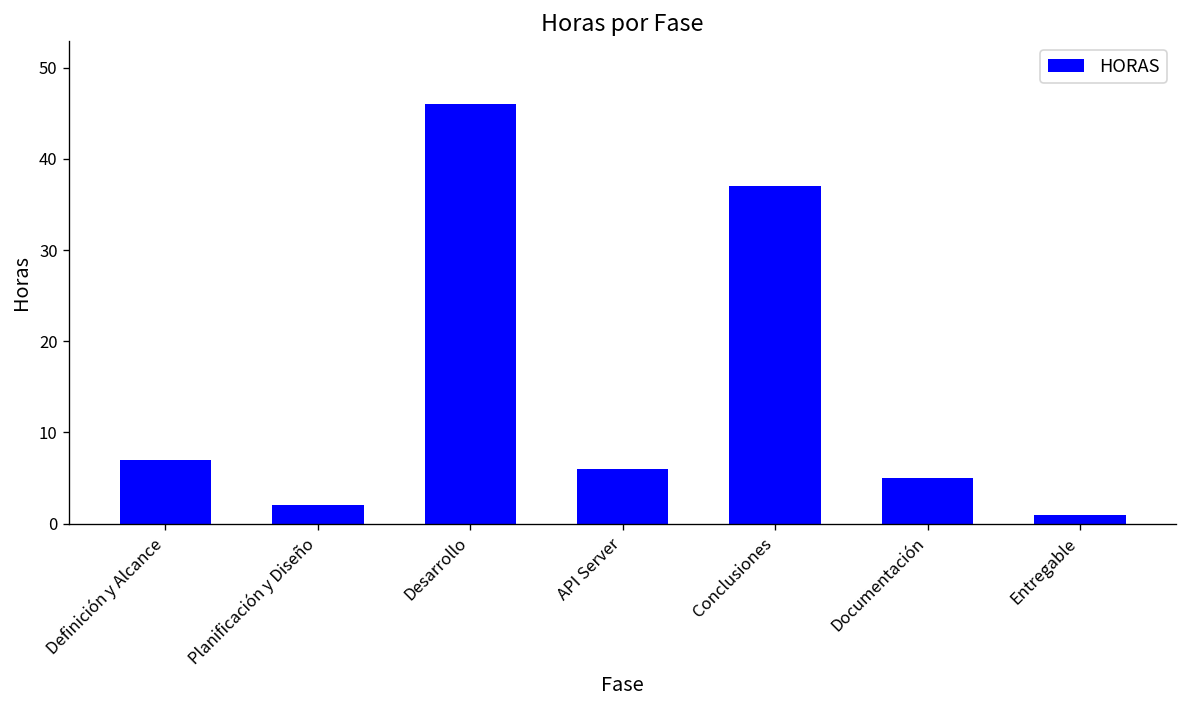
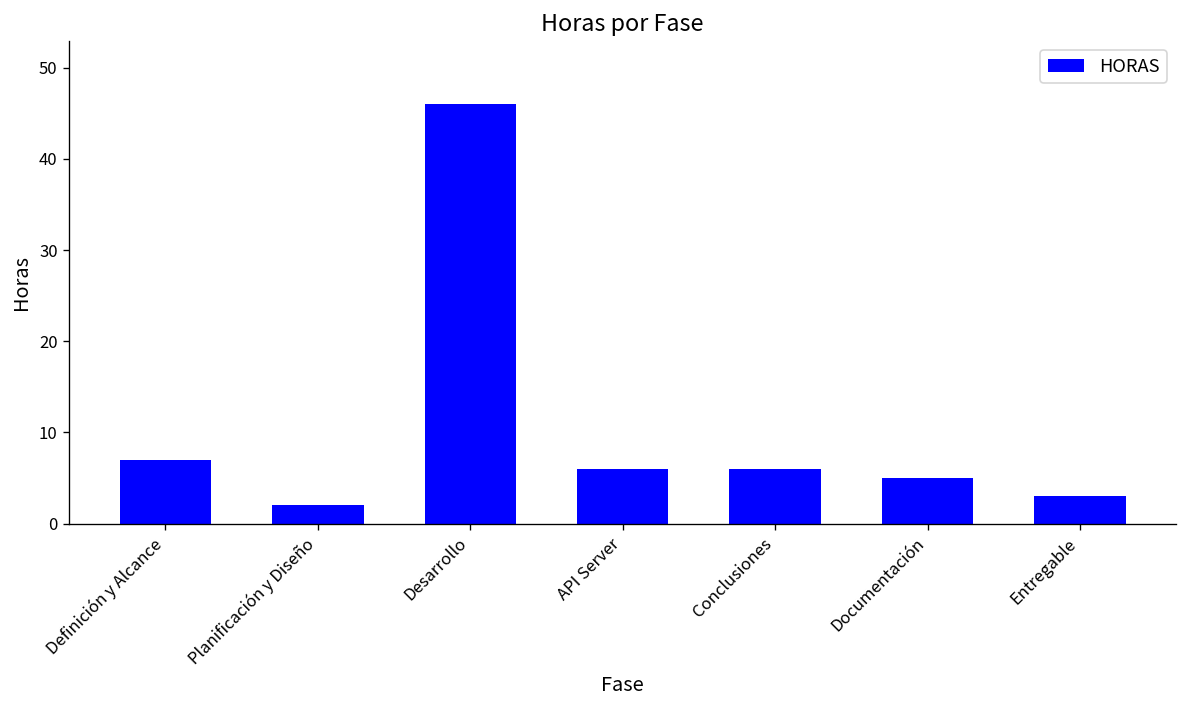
Conclusiones: 37 -> 6
Entregable: 1 -> 3
